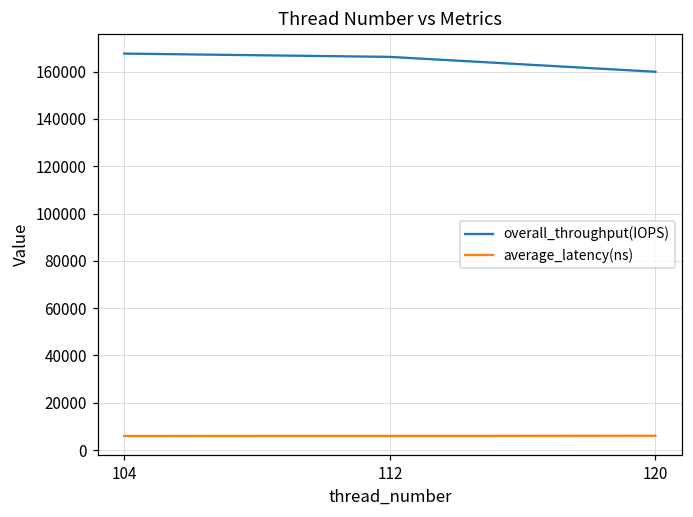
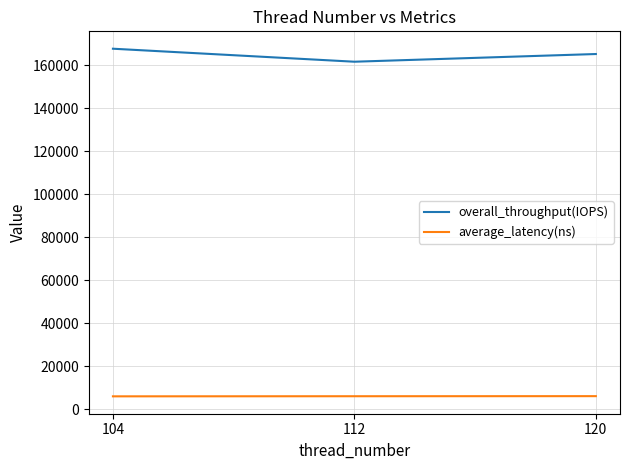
overall_throughput(IOPS), 112: 166000 -> 162000
overall_throughput(IOPS), 120: 160000 -> 165000
